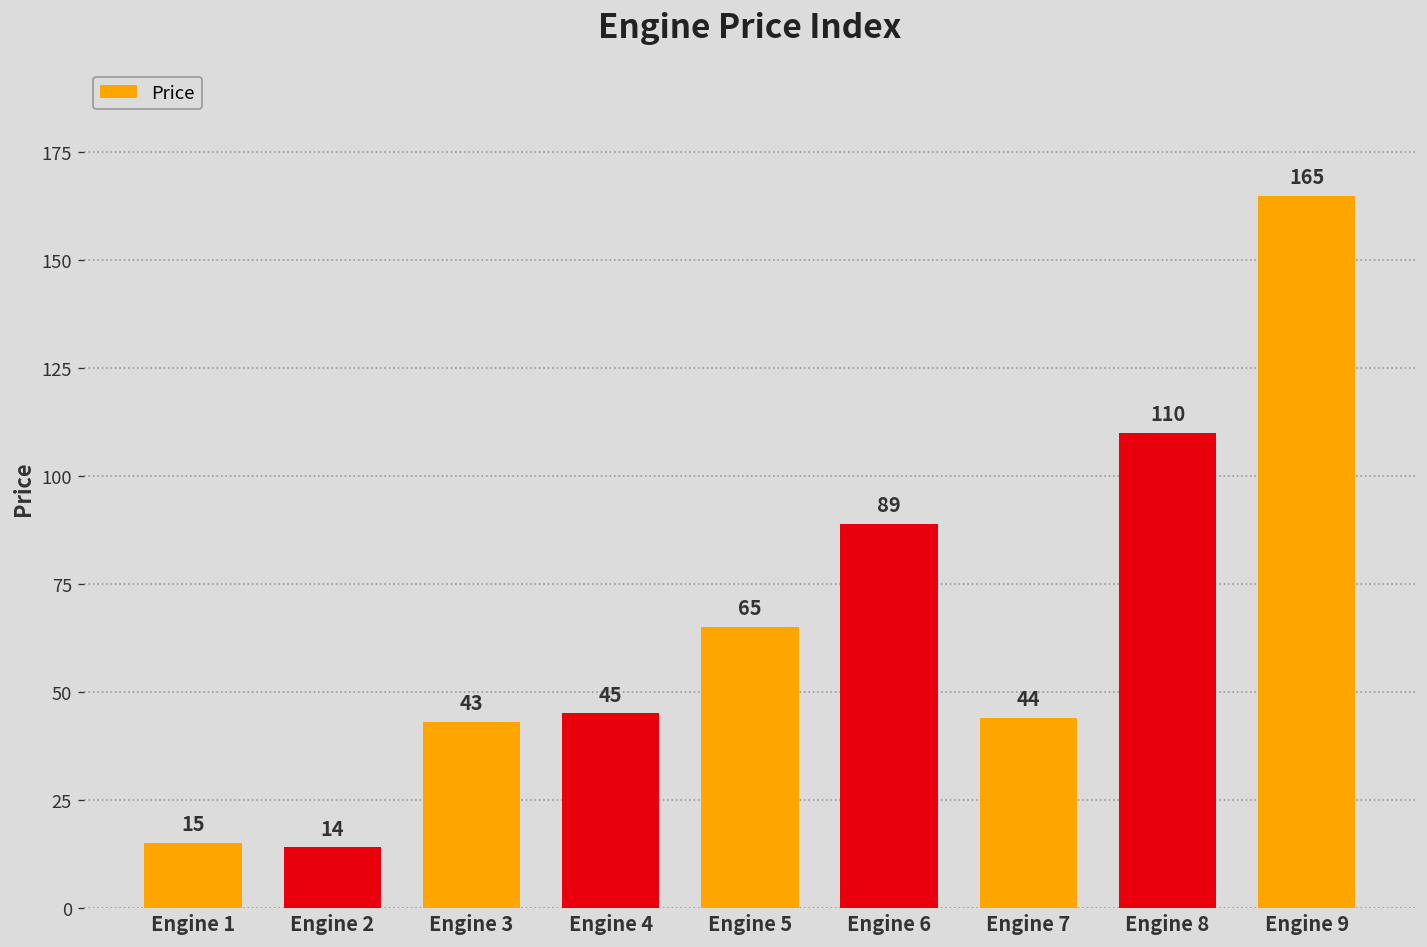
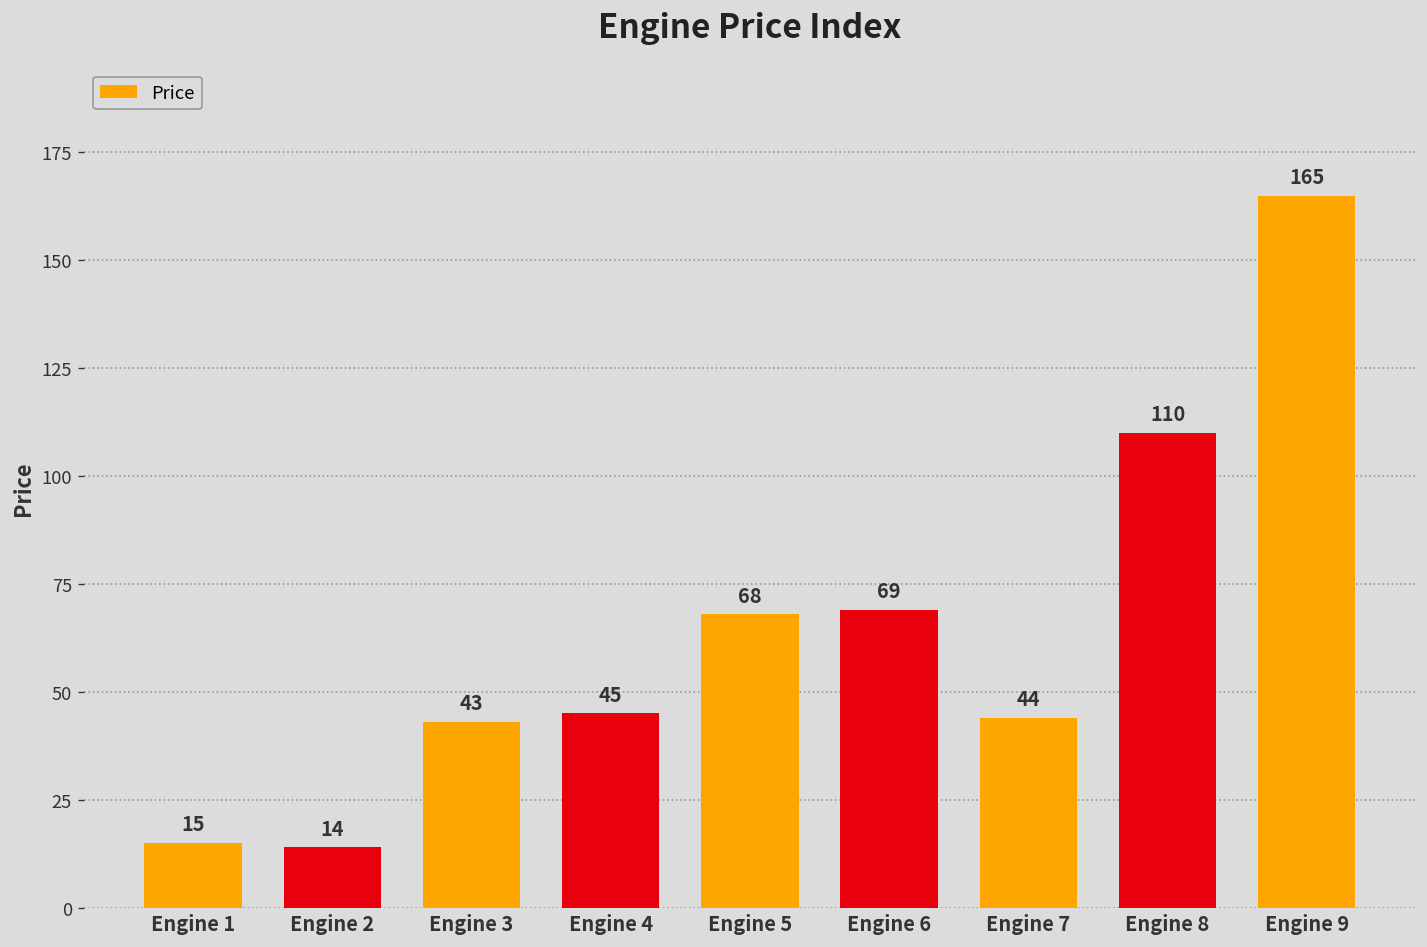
Engine 5: 65 -> 68
Engine 6: 89 -> 69
